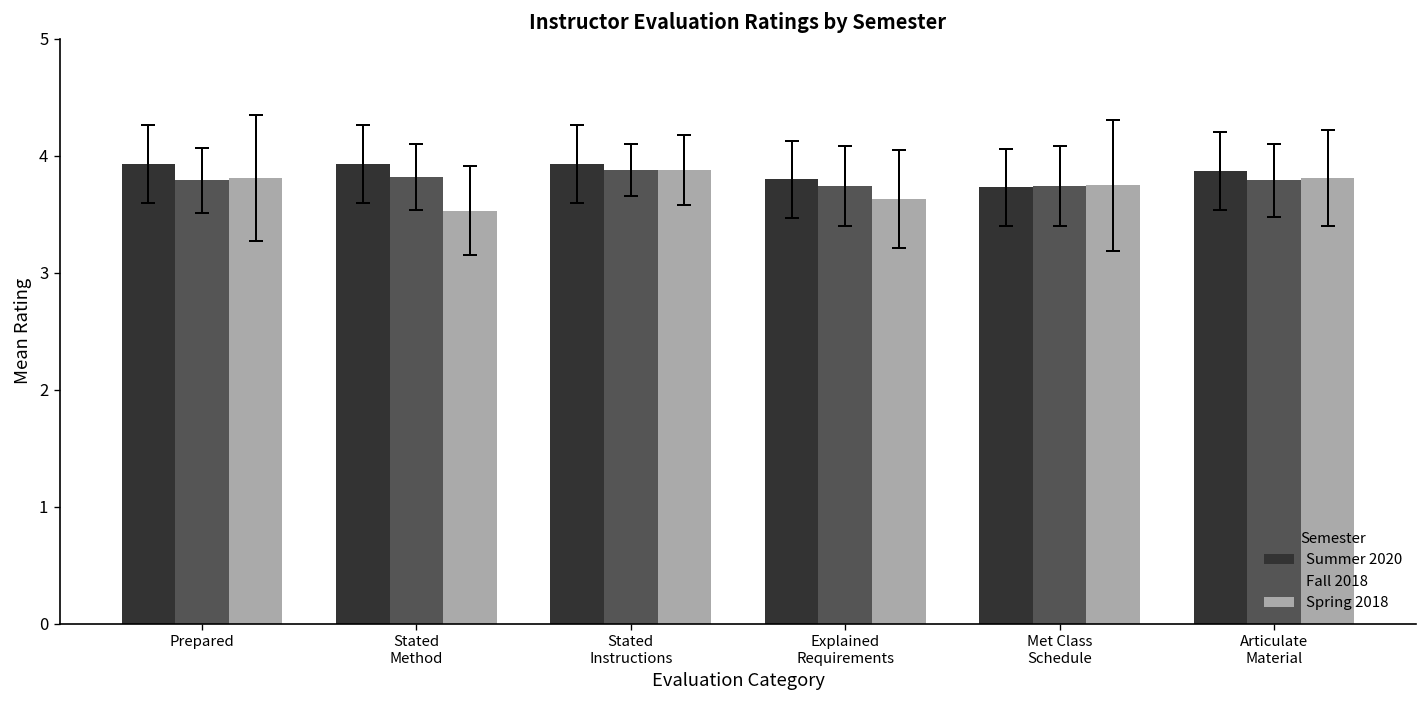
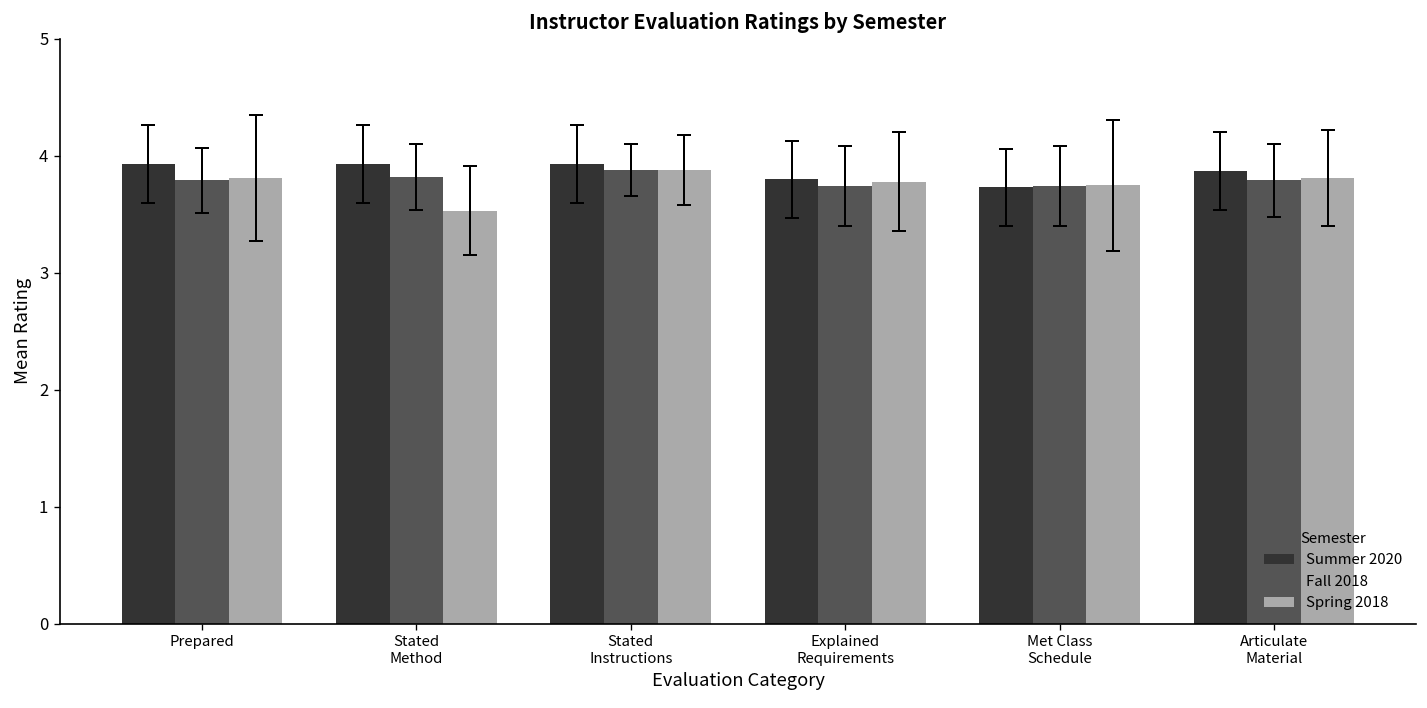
Spring 2018, Explained Requirements: 3.6 -> 3.8
